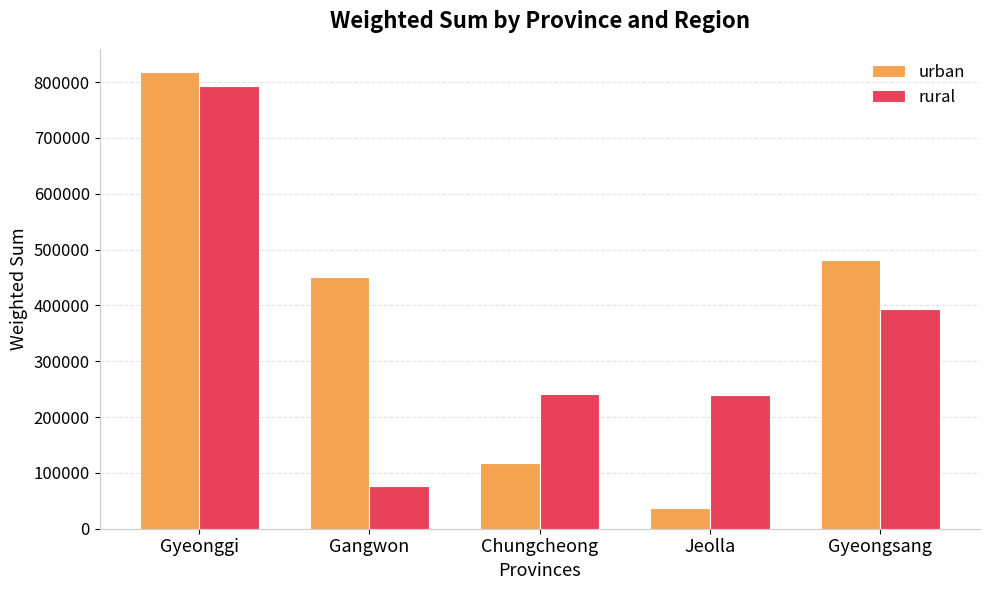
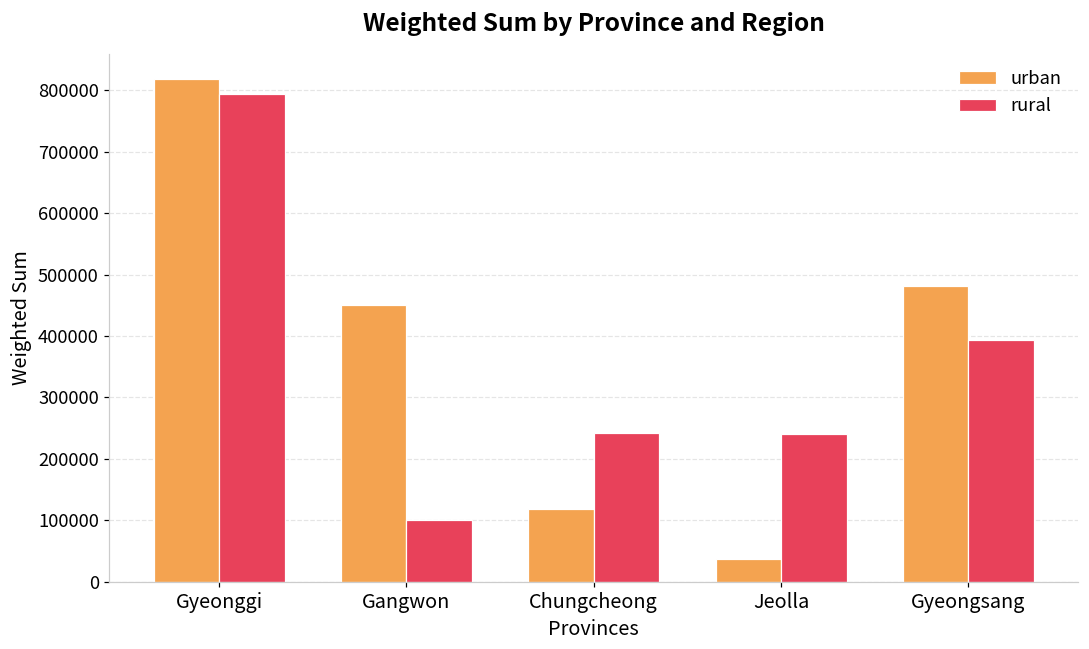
rural, Gangwon: 80000 -> 100000
